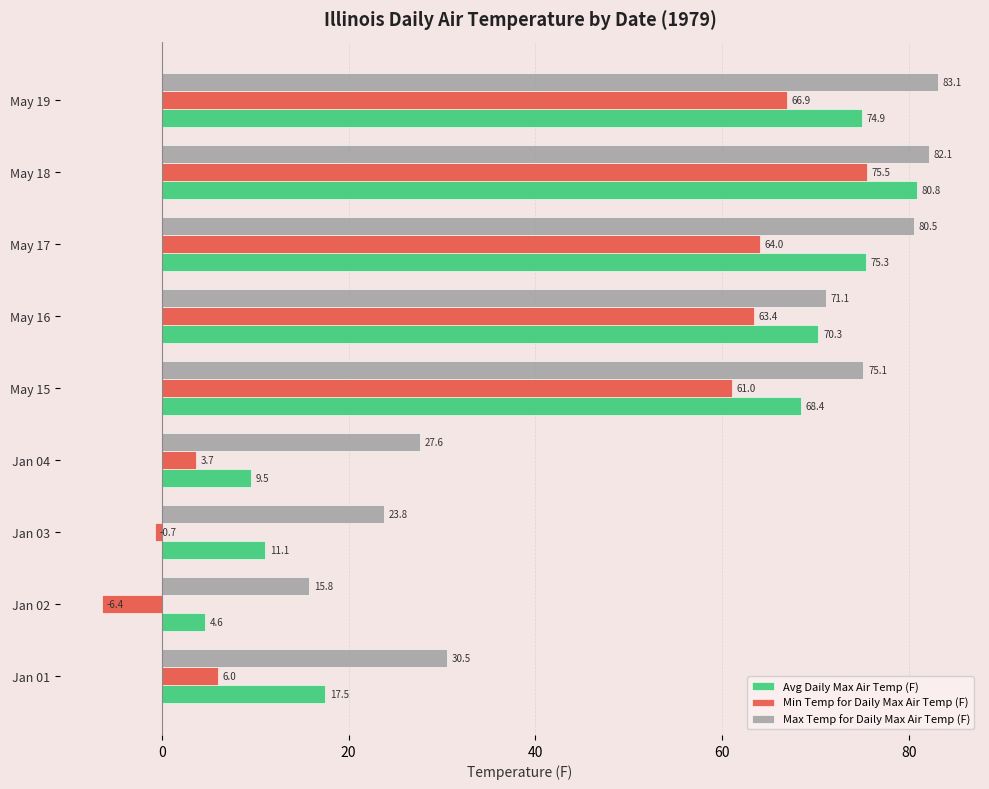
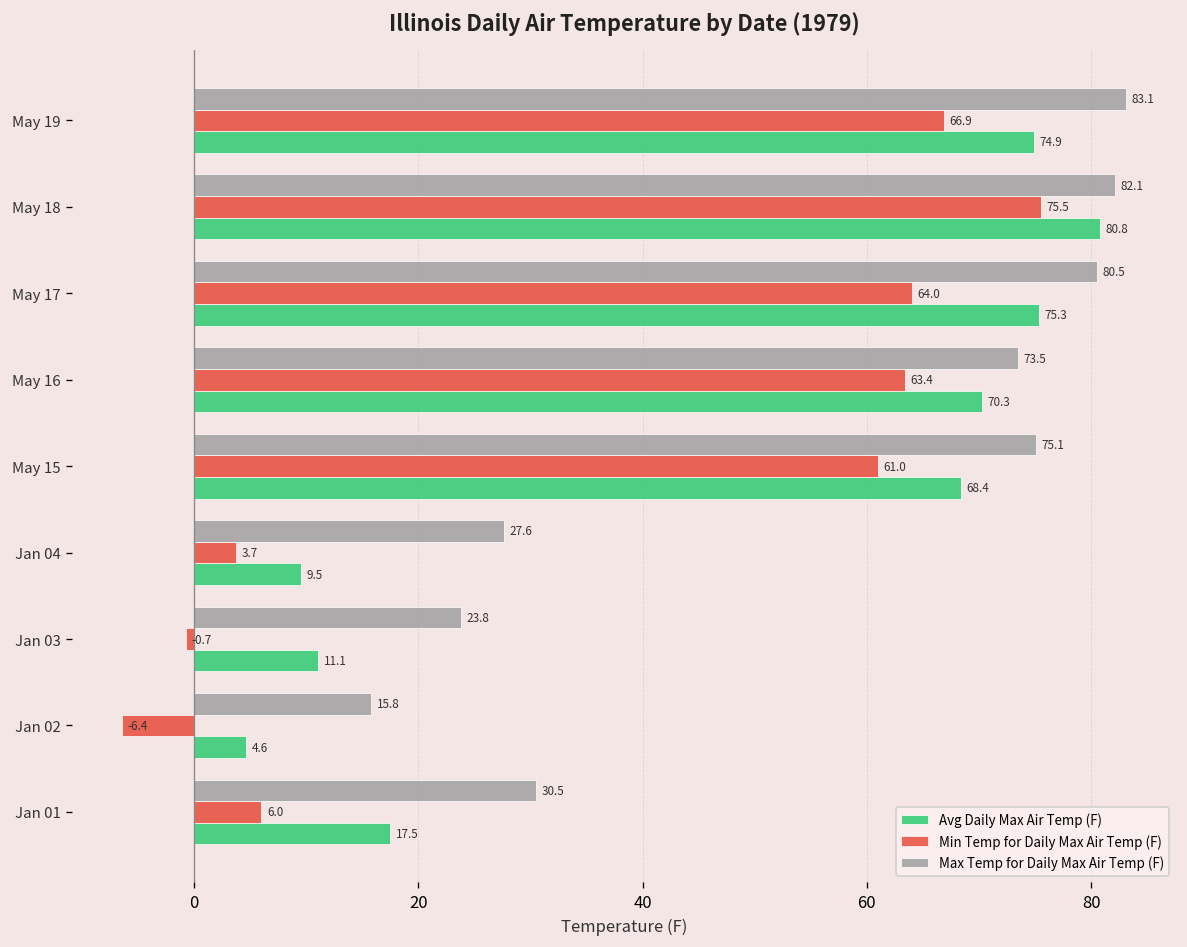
Max Temp for Daily Max Air Temp (F), May 16: 71.1 -> 73.5
